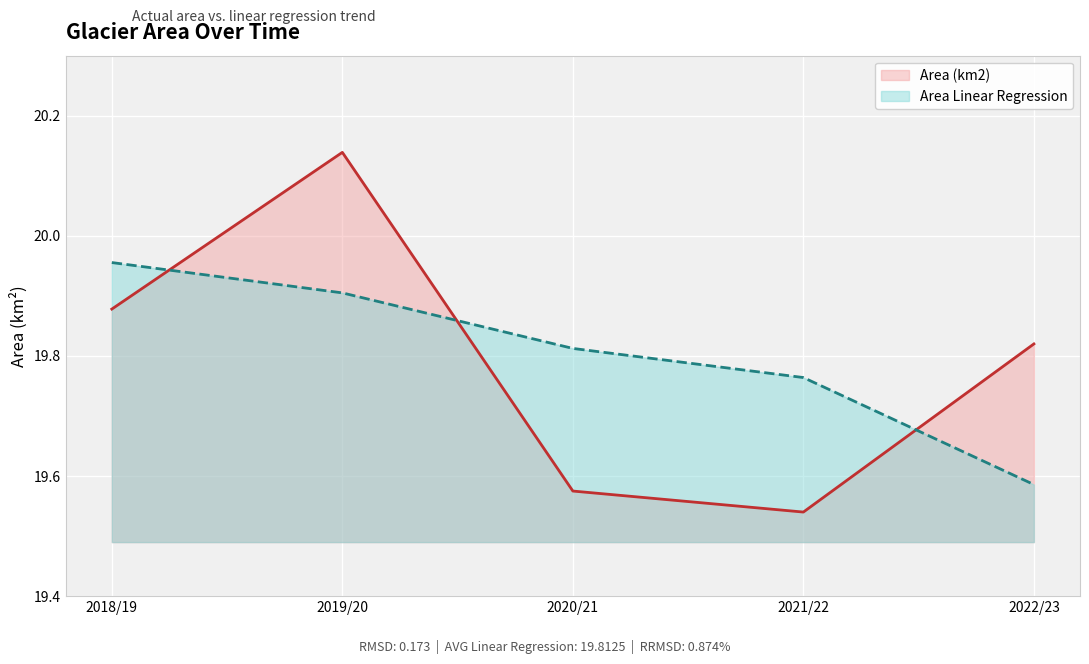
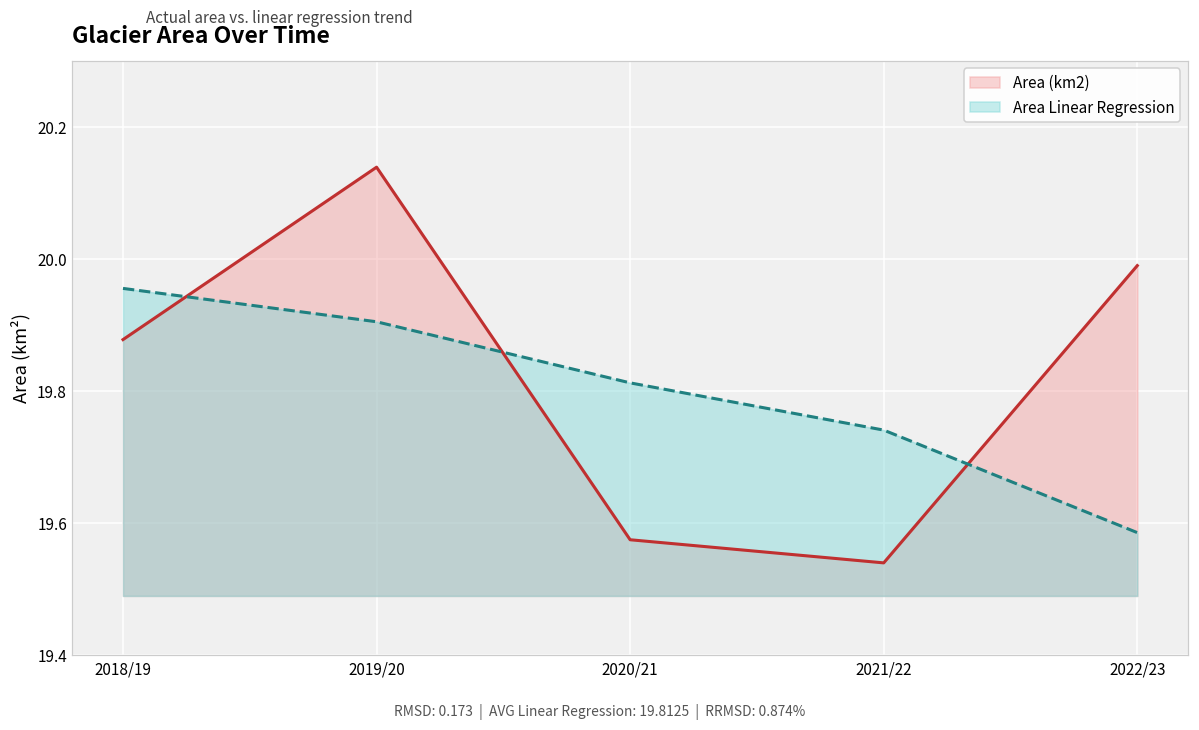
Area Linear Regression, 2021/22: 19.76 -> 19.74
Area (km2), 2022/23: 19.82 -> 19.99
